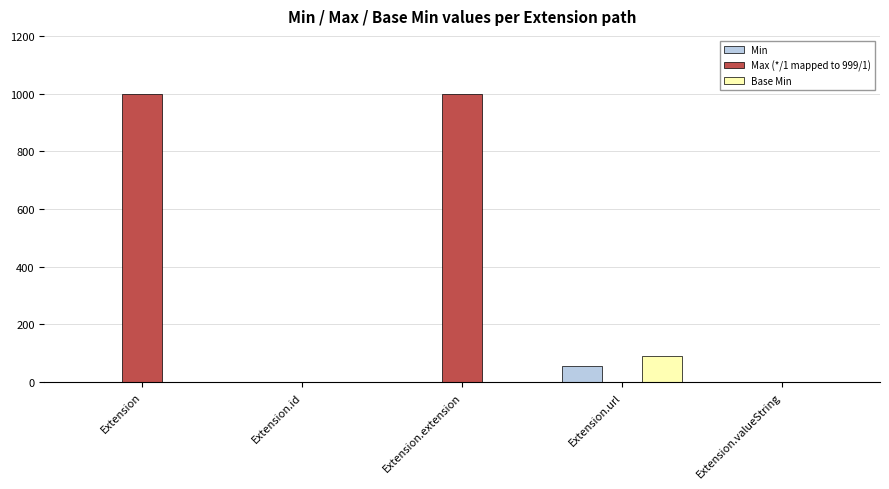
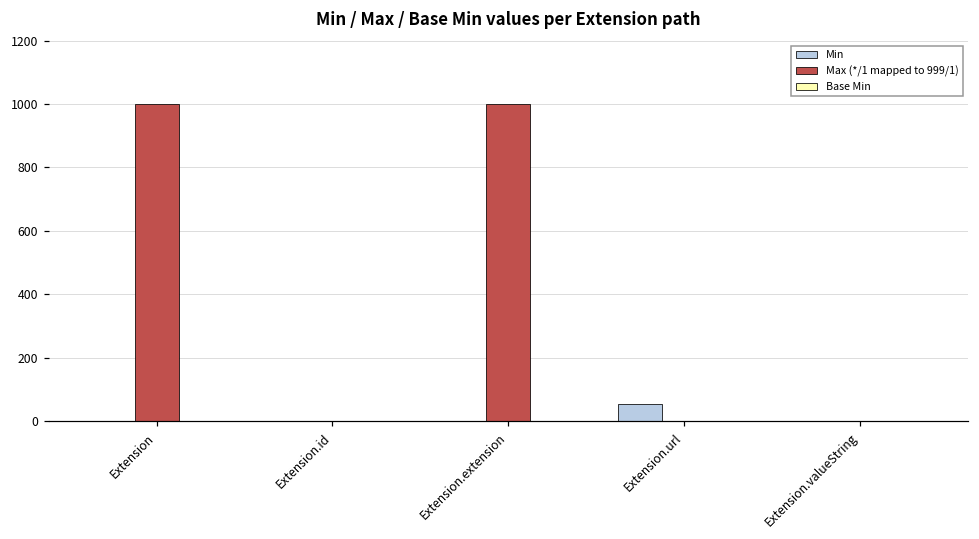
Base Min, Extension.url: 90 -> 0
